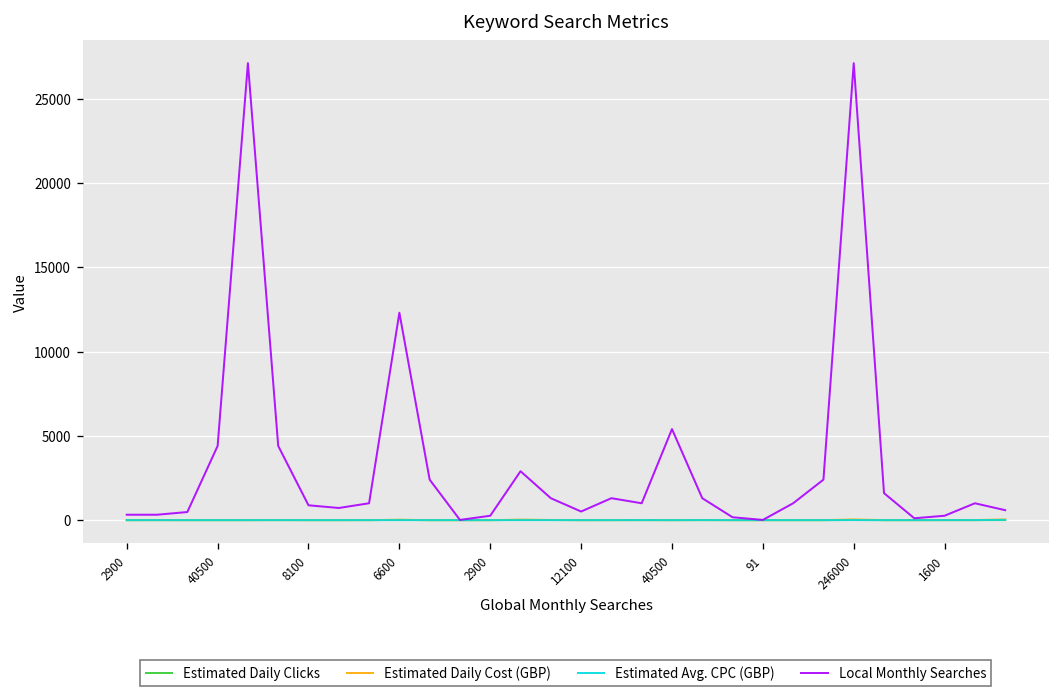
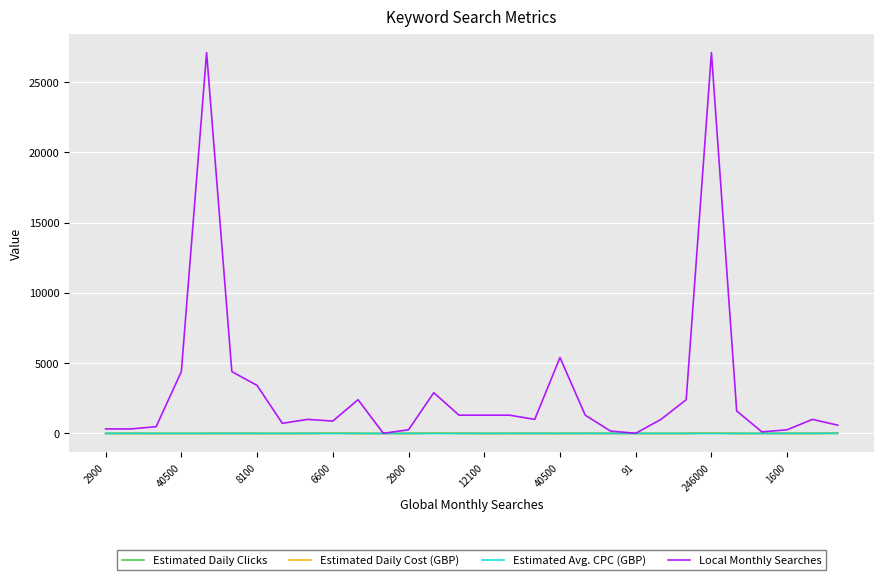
Local Monthly Searches, 8100: 900 -> 3400
Local Monthly Searches, 6600: 12300 -> 900
Local Monthly Searches, 12100: 500 -> 1300
